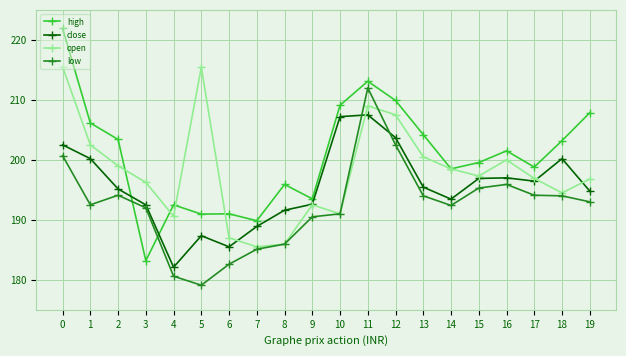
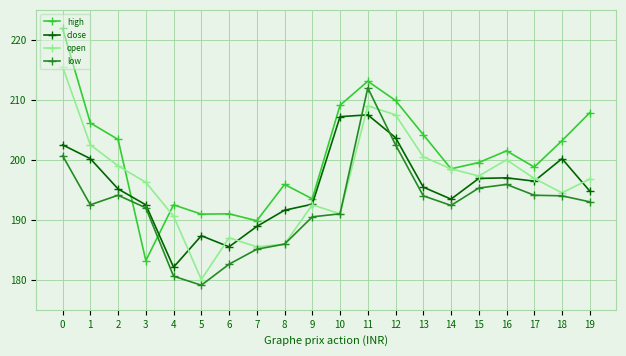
open, 5: 215 -> 180
